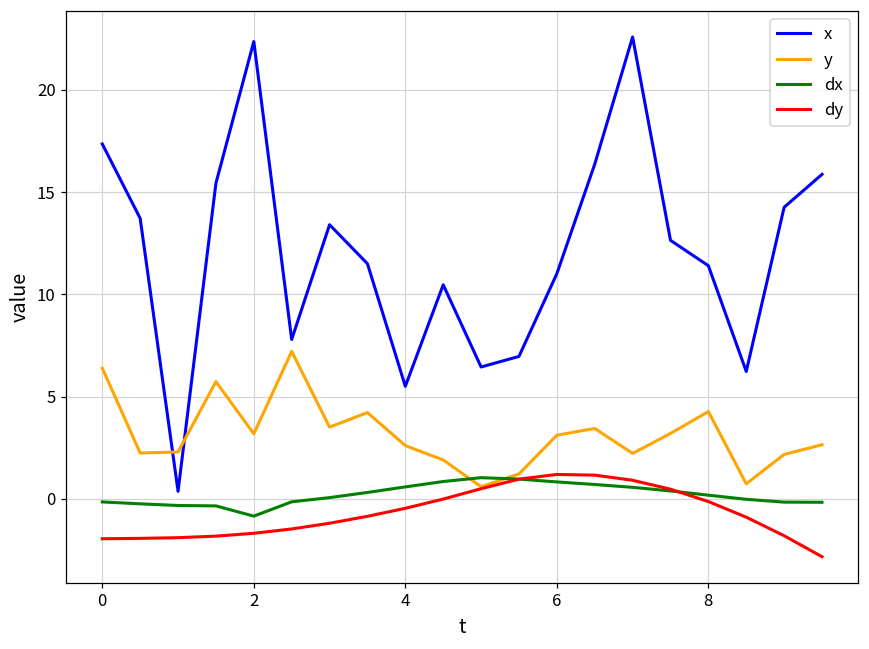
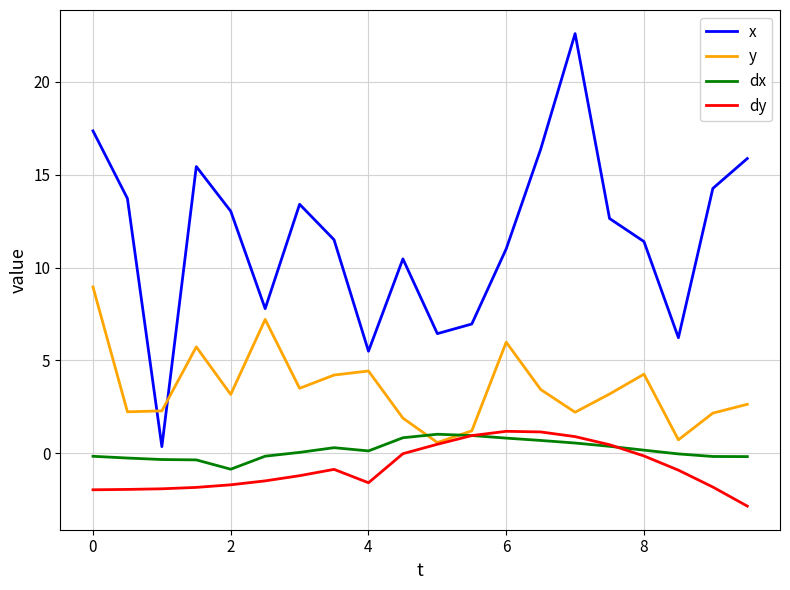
y, 0: 6.4 -> 9.0
x, 2: 22.4 -> 13.0
y, 4: 2.6 -> 4.4
dx, 4: 0.6 -> 0.1
dy, 4: -0.5 -> -1.6
y, 6: 3.1 -> 6.0
